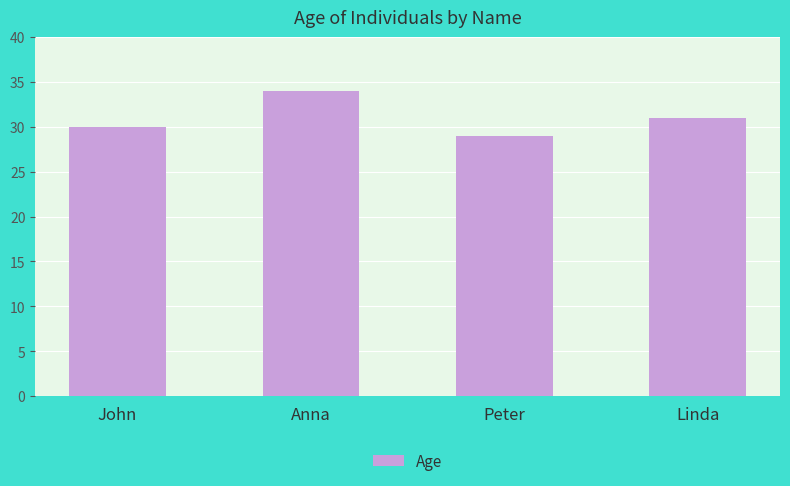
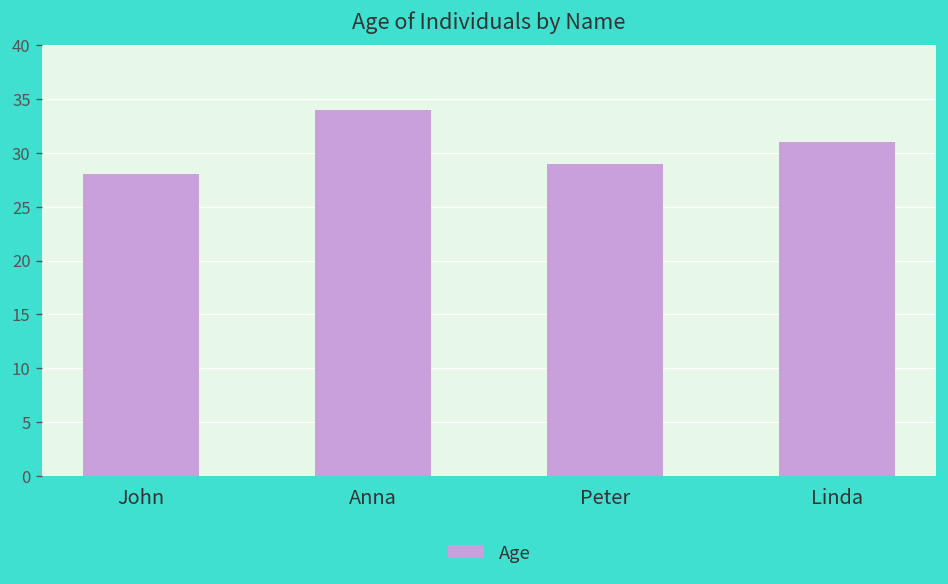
John: 30 -> 28
